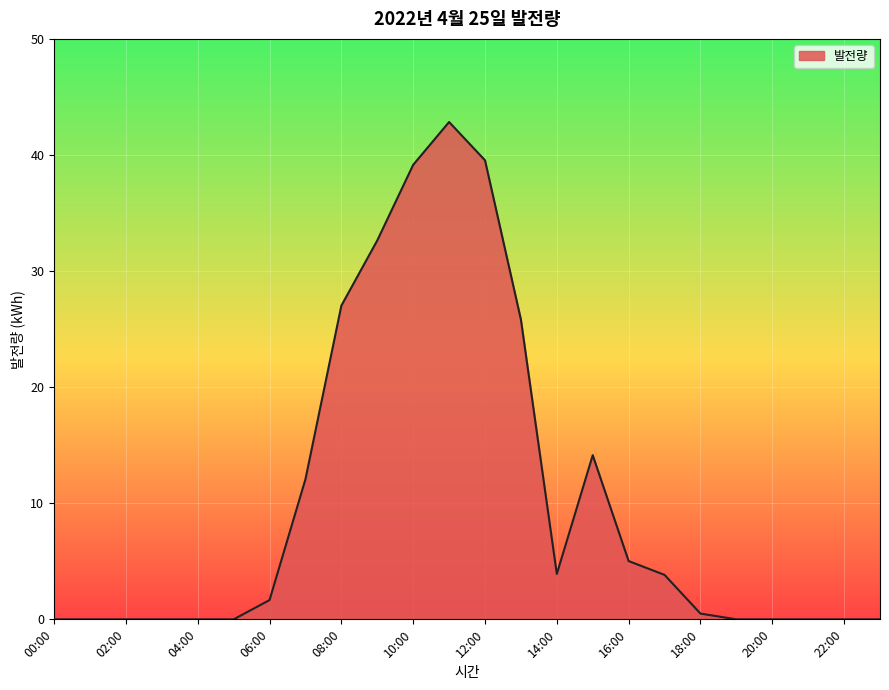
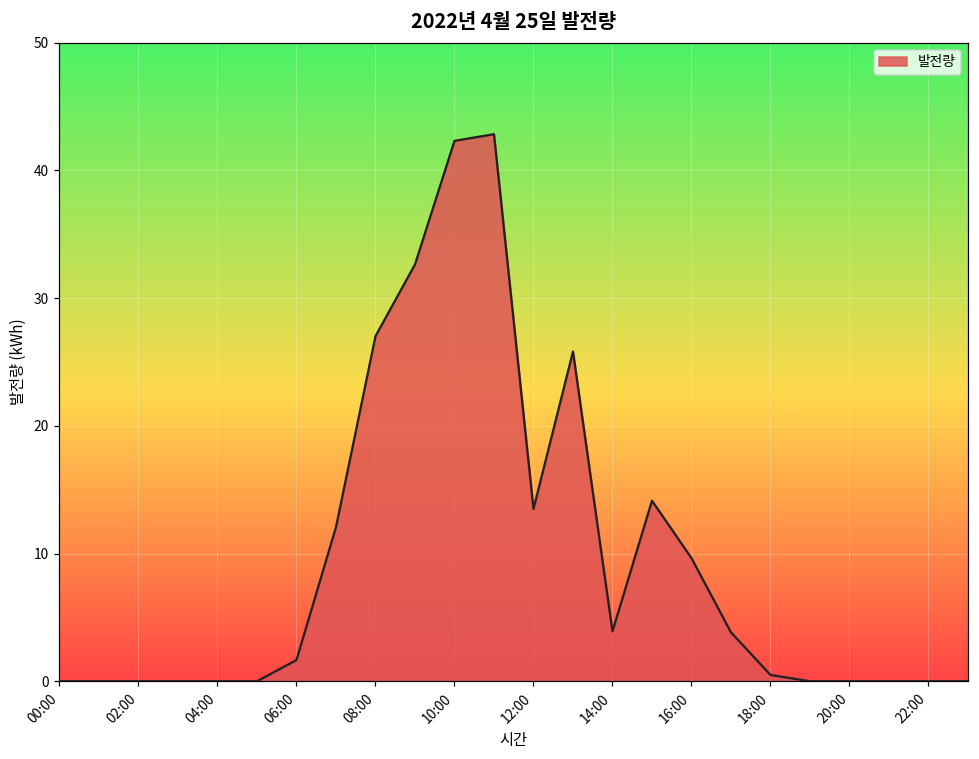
10:00: 39.2 -> 42.3
12:00: 39.5 -> 13.5
16:00: 5.0 -> 9.6
